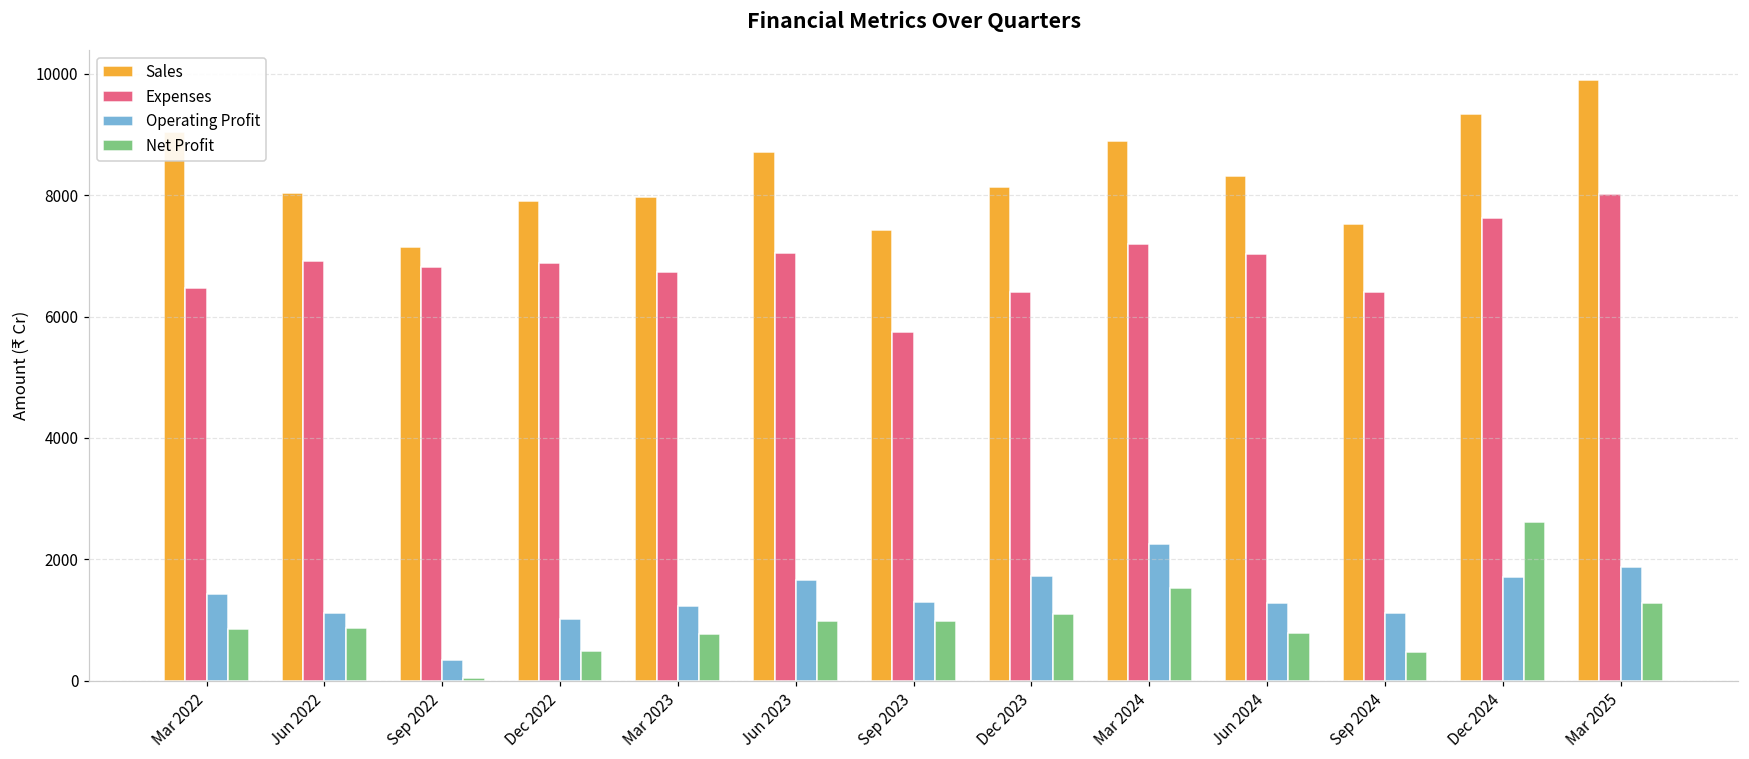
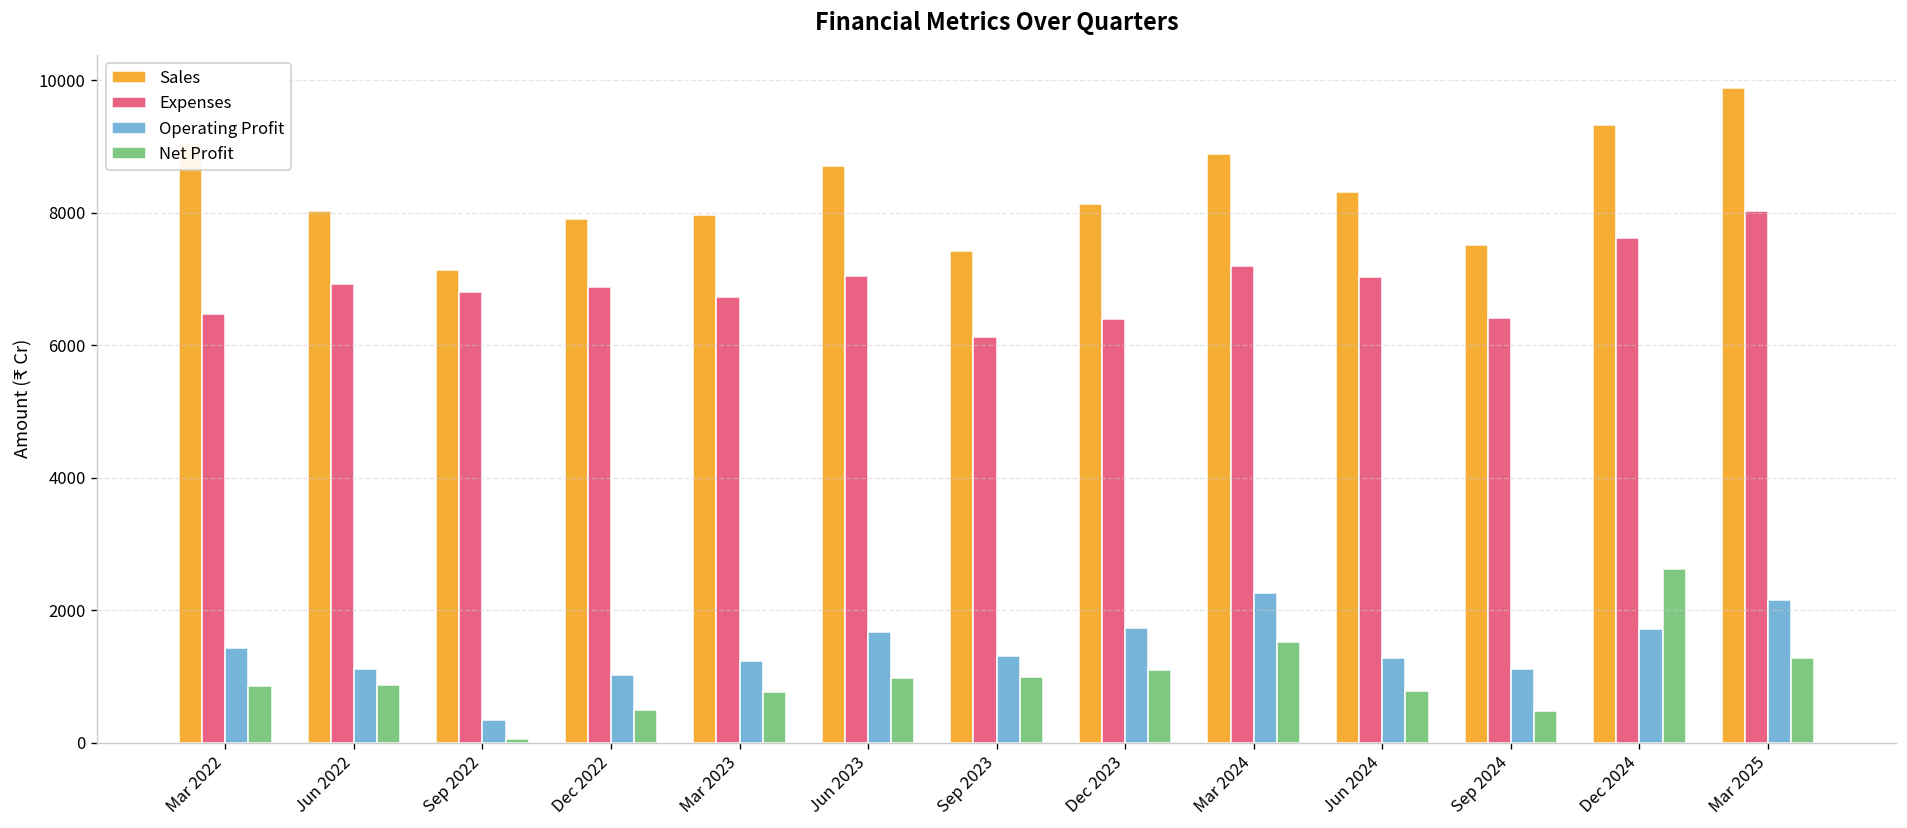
Expenses, Sep 2023: 5800 -> 6100
Operating Profit, Mar 2025: 1900 -> 2200
